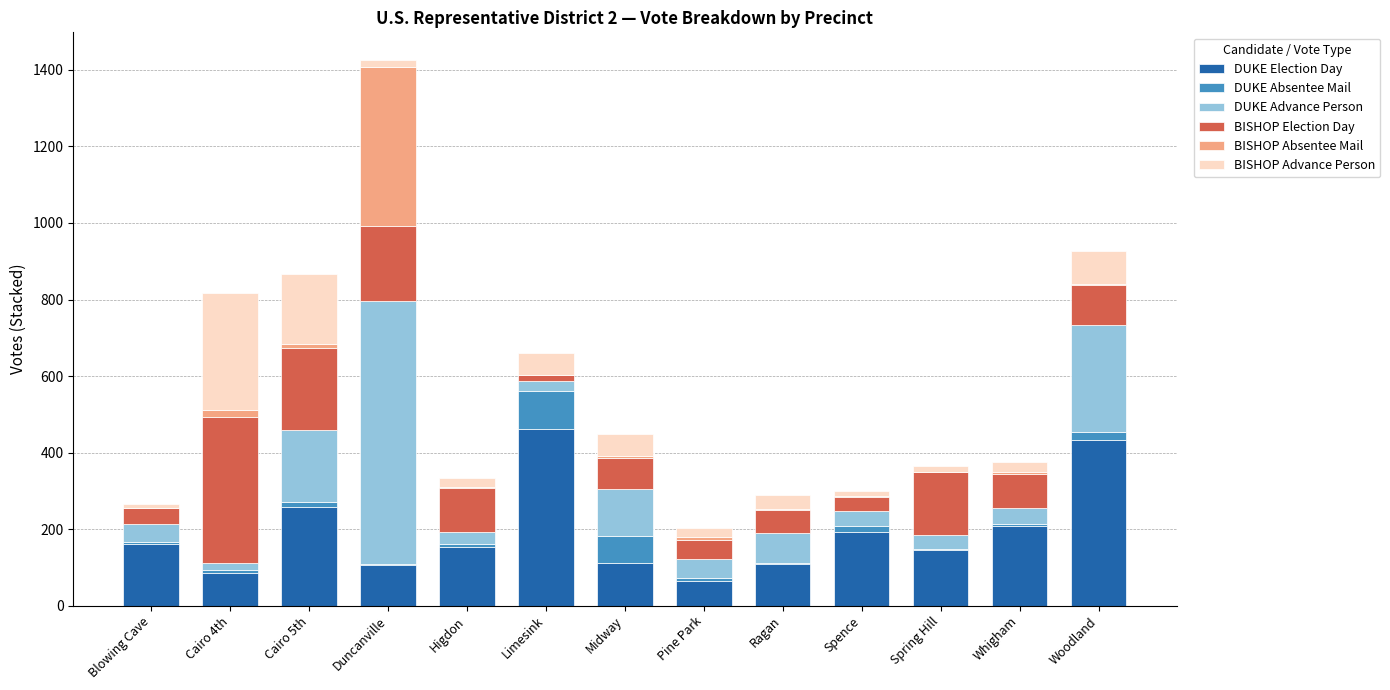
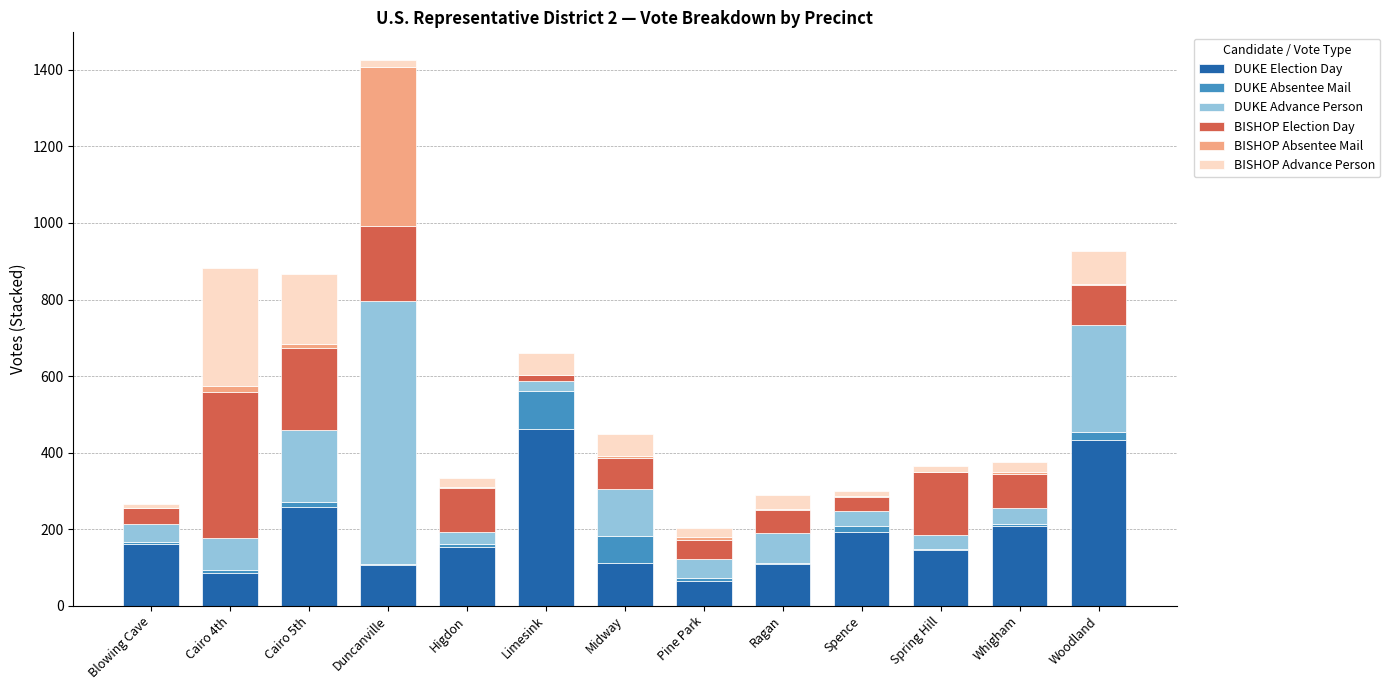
DUKE Advance Person, Cairo 4th: 20 -> 80
